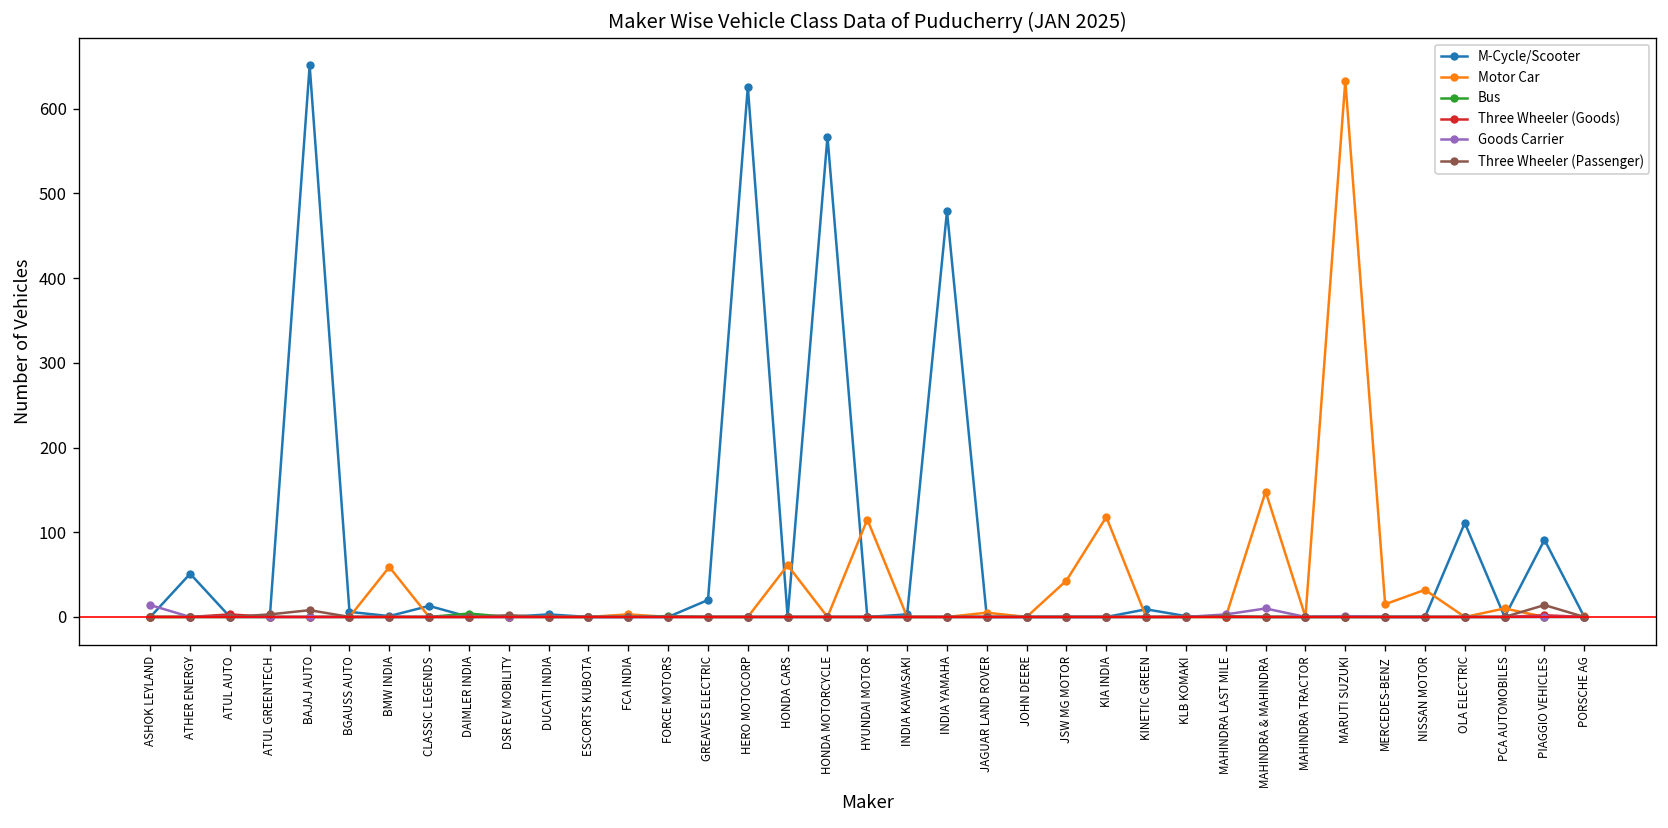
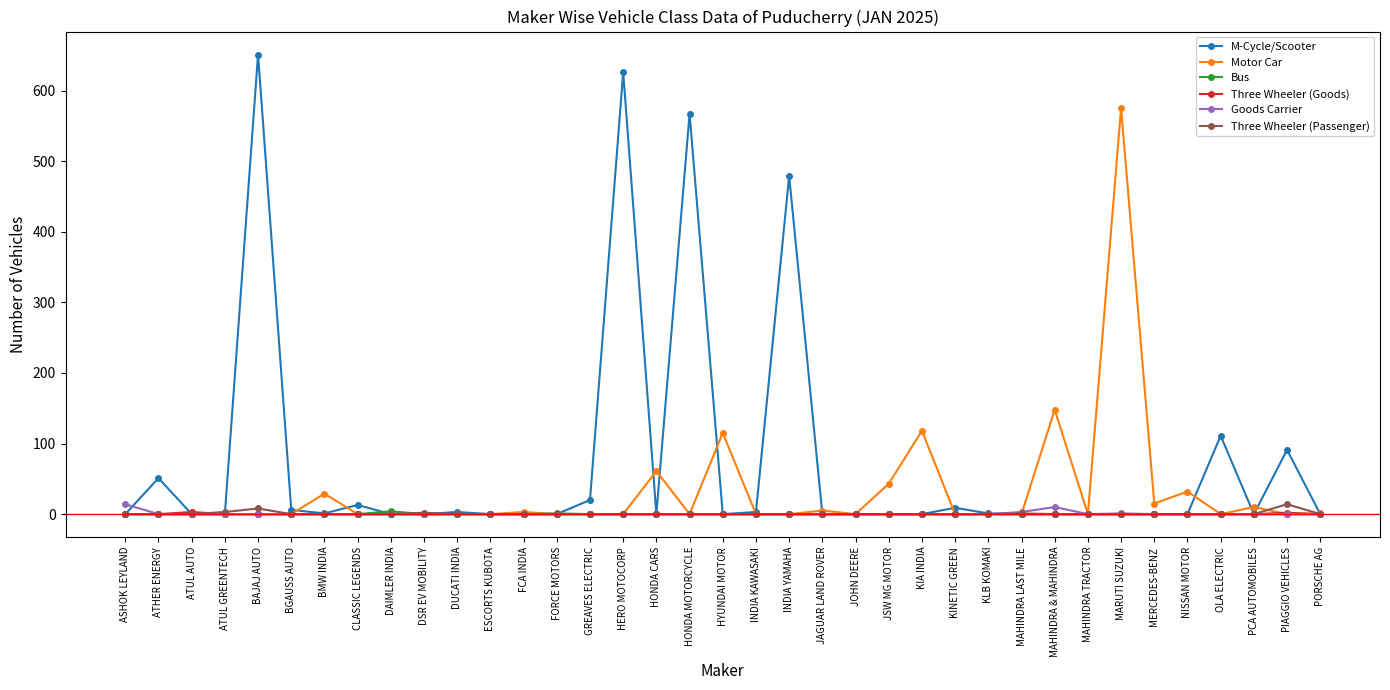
Motor Car, BMW INDIA: 60 -> 30
Motor Car, MARUTI SUZUKI: 630 -> 580
